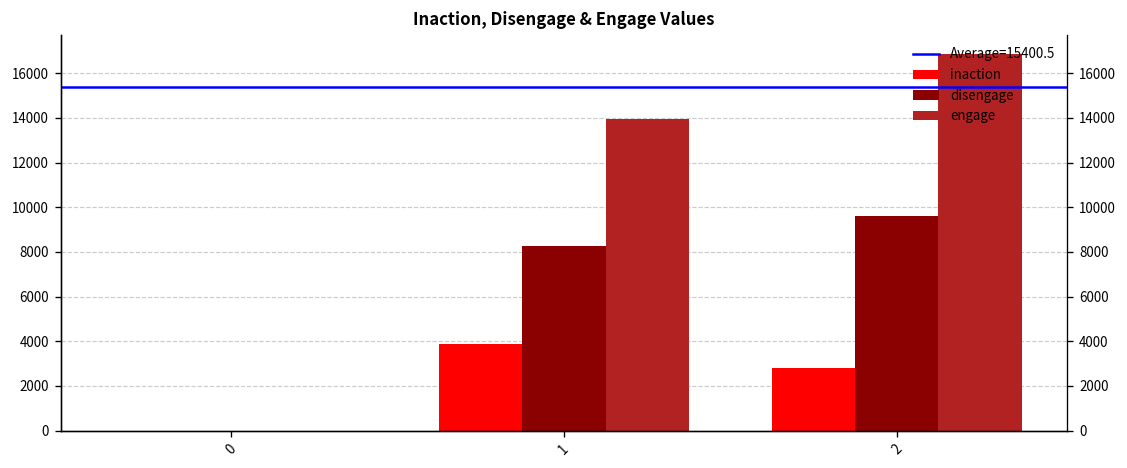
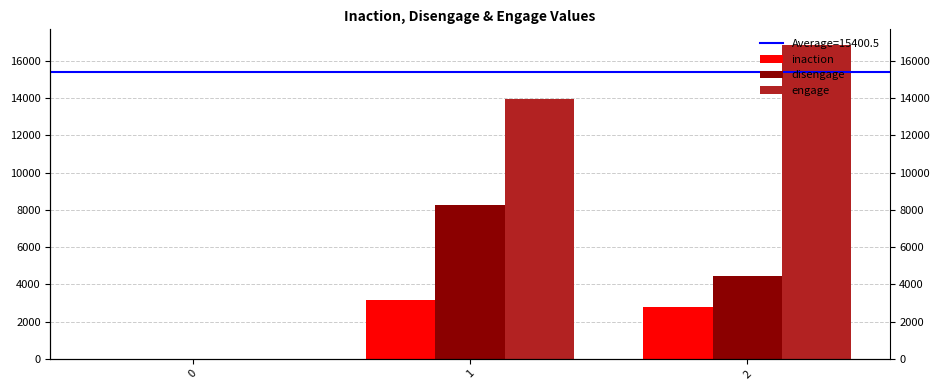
inaction, 1: 3900 -> 3200
disengage, 2: 9600 -> 4400
